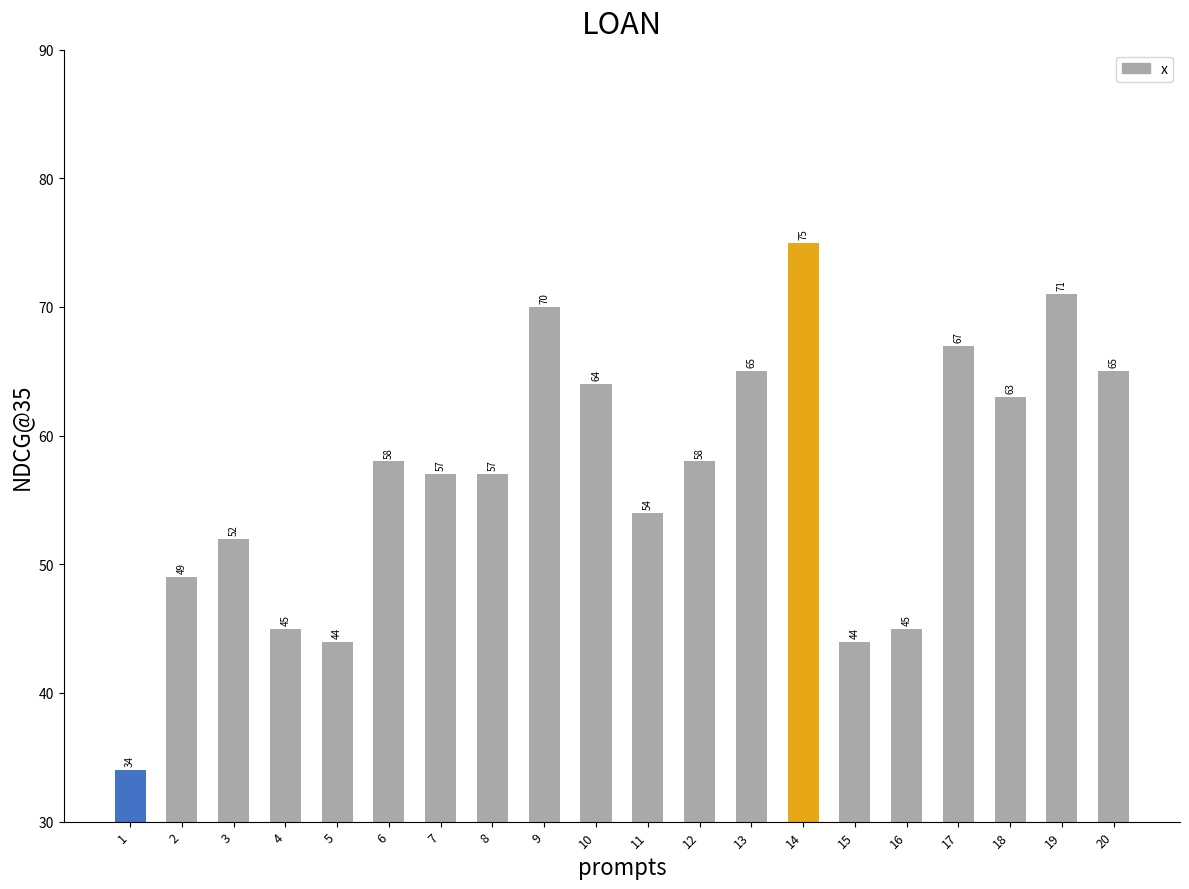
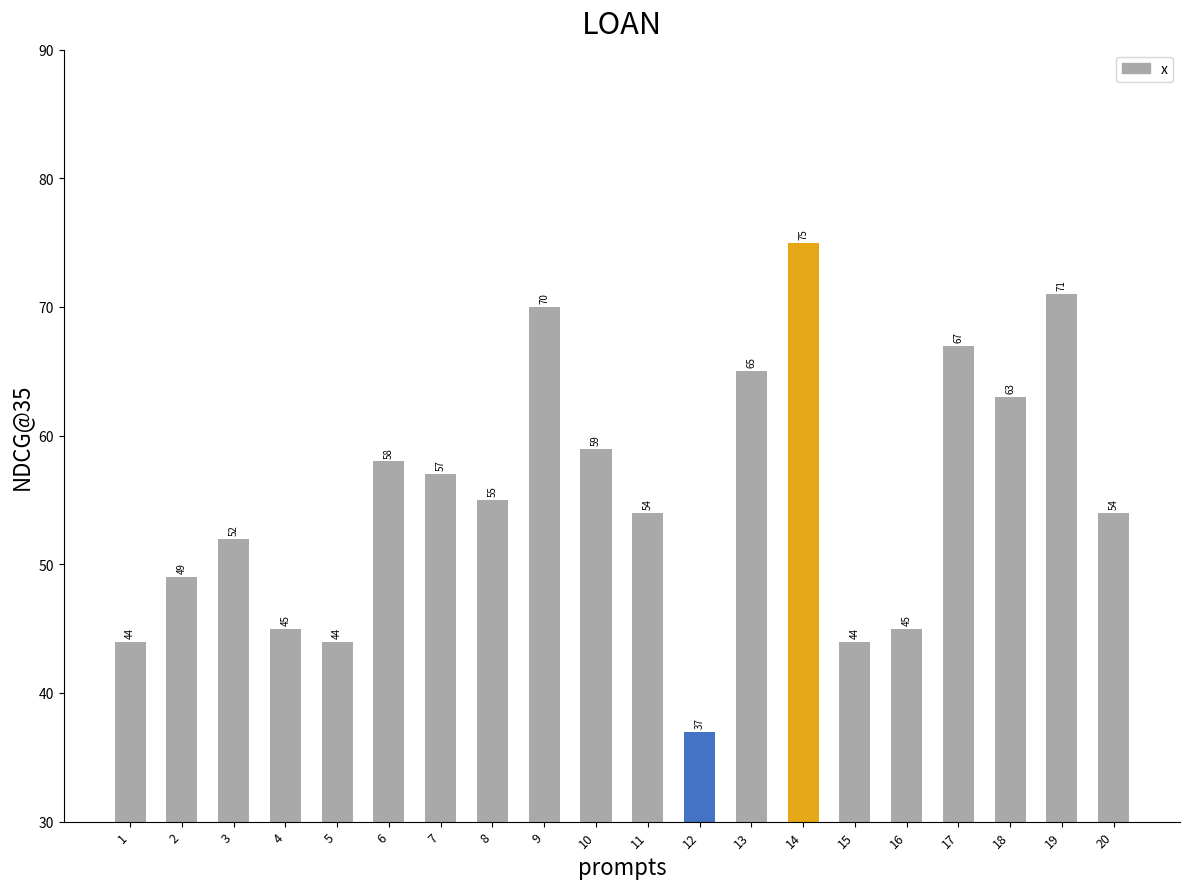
1: 34 -> 44
8: 57 -> 55
10: 64 -> 59
12: 58 -> 37
20: 65 -> 54
